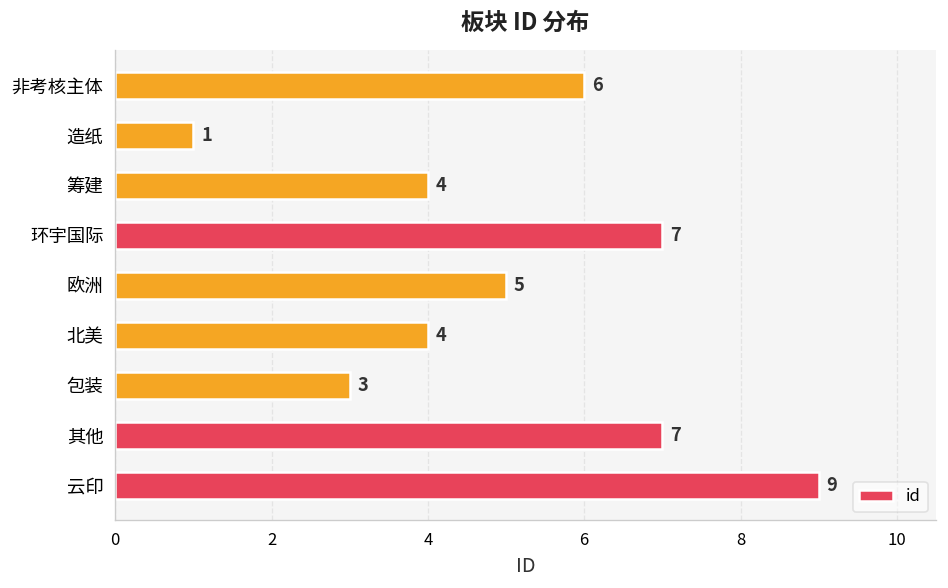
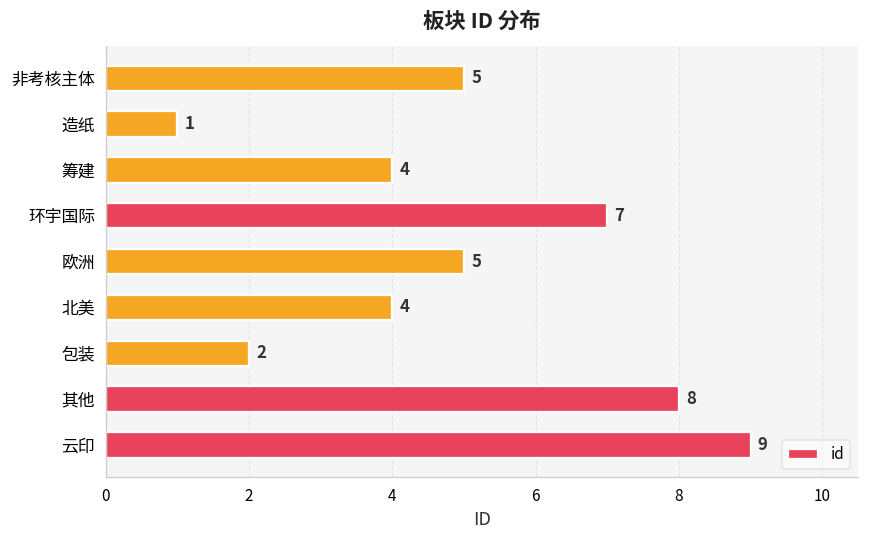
非考核主体: 6 -> 5
包装: 3 -> 2
其他: 7 -> 8
